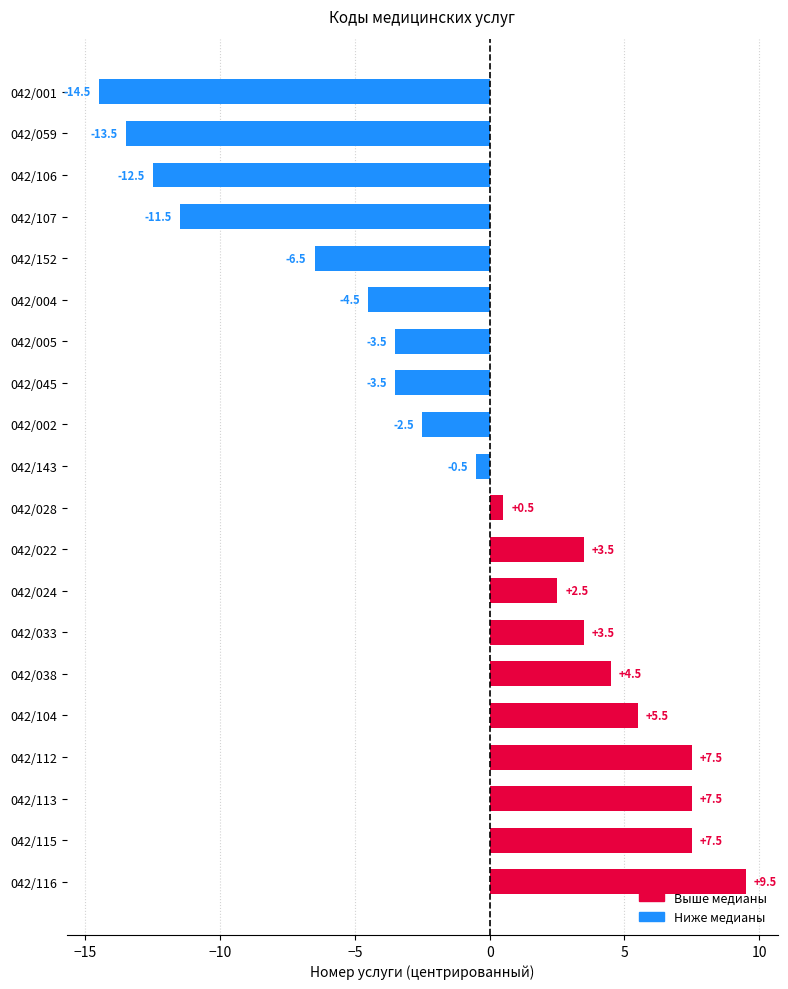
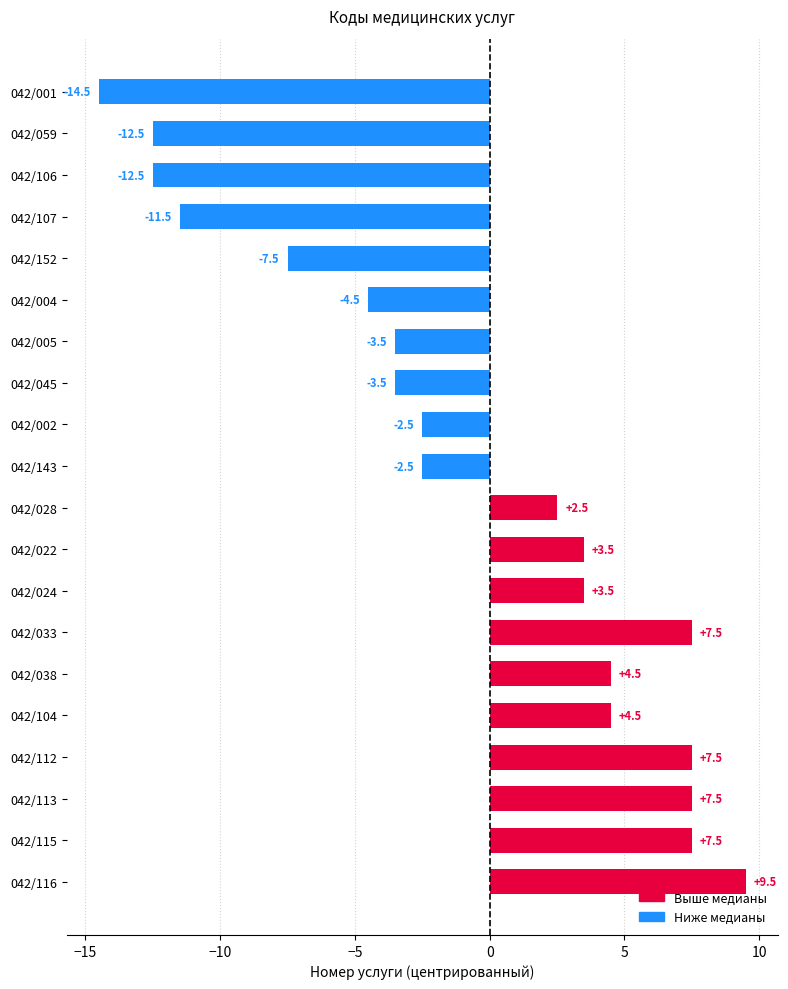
042/059: -13.5 -> -12.5
042/152: -6.5 -> -7.5
042/143: -0.5 -> -2.5
042/028: +0.5 -> +2.5
042/024: +2.5 -> +3.5
042/033: +3.5 -> +7.5
042/104: +5.5 -> +4.5
